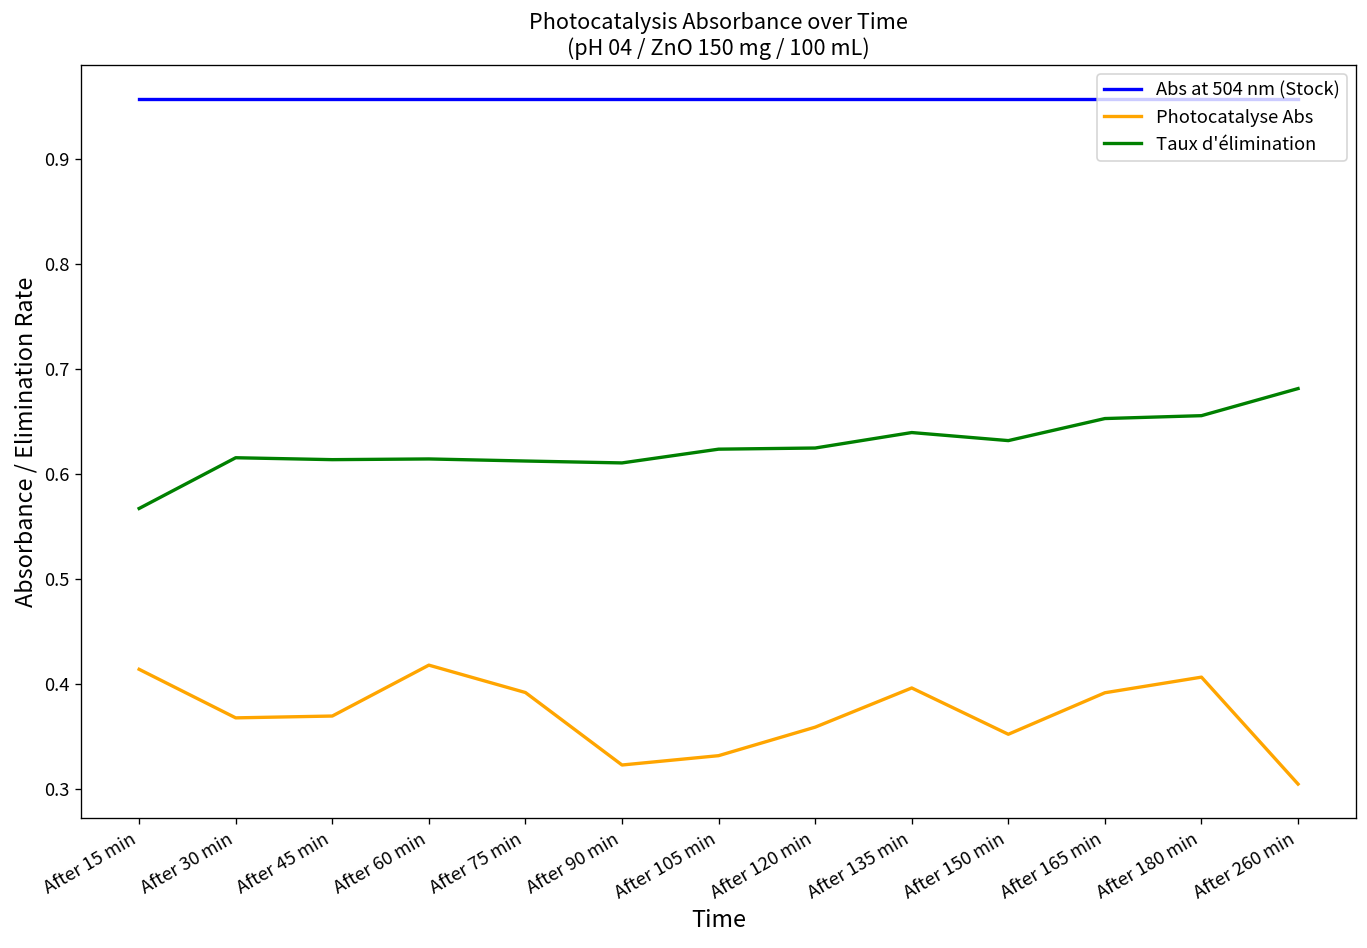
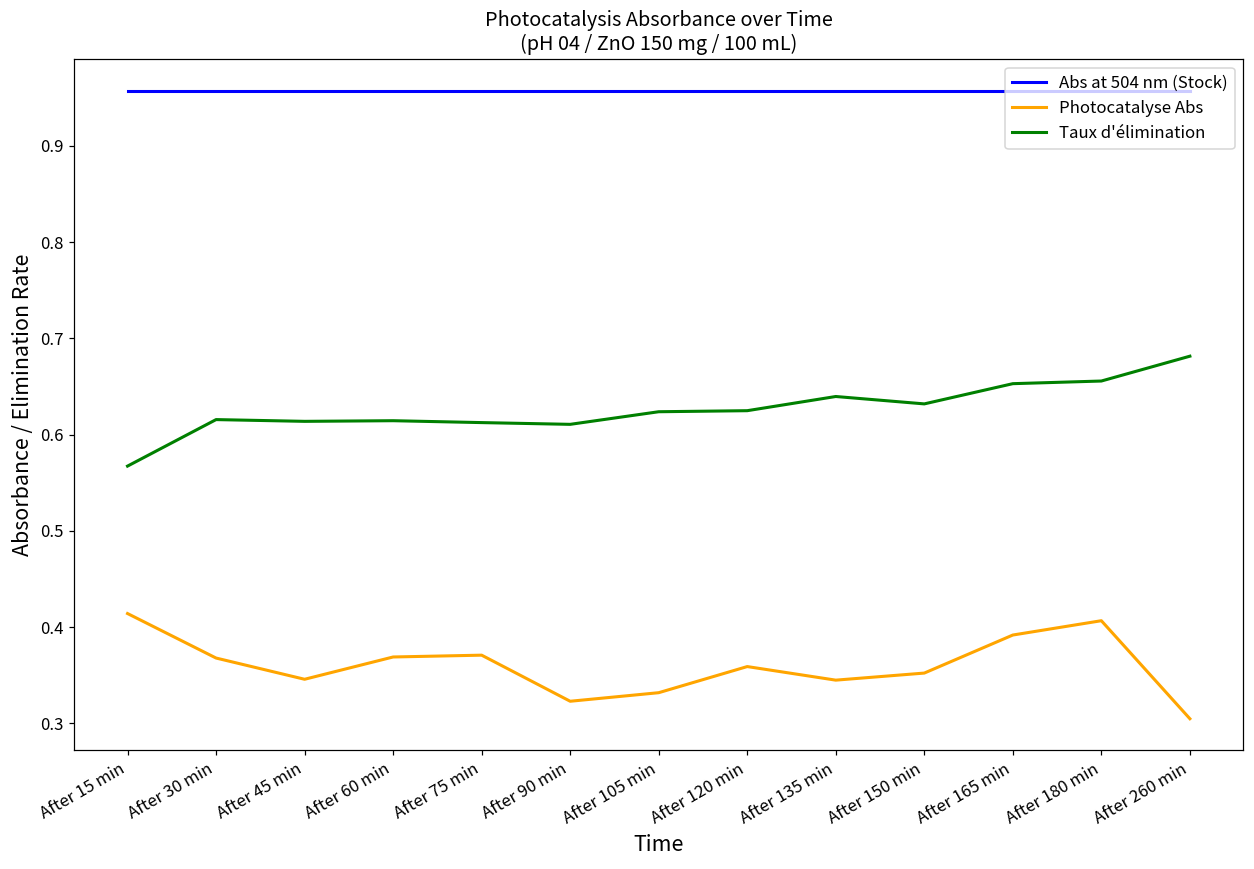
Photocatalyse Abs, After 45 min: 0.37 -> 0.35
Photocatalyse Abs, After 60 min: 0.42 -> 0.37
Photocatalyse Abs, After 75 min: 0.39 -> 0.37
Photocatalyse Abs, After 135 min: 0.40 -> 0.34
